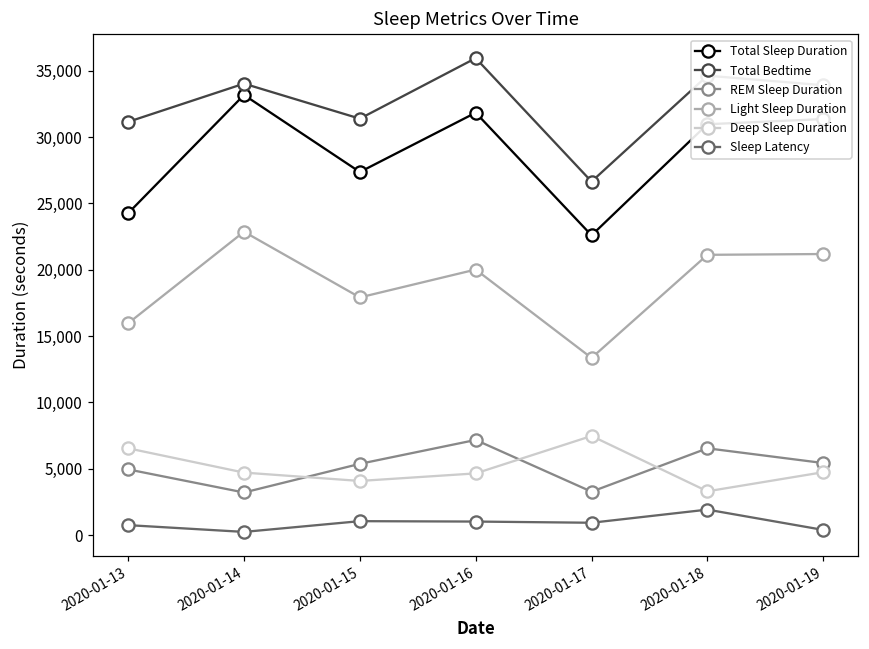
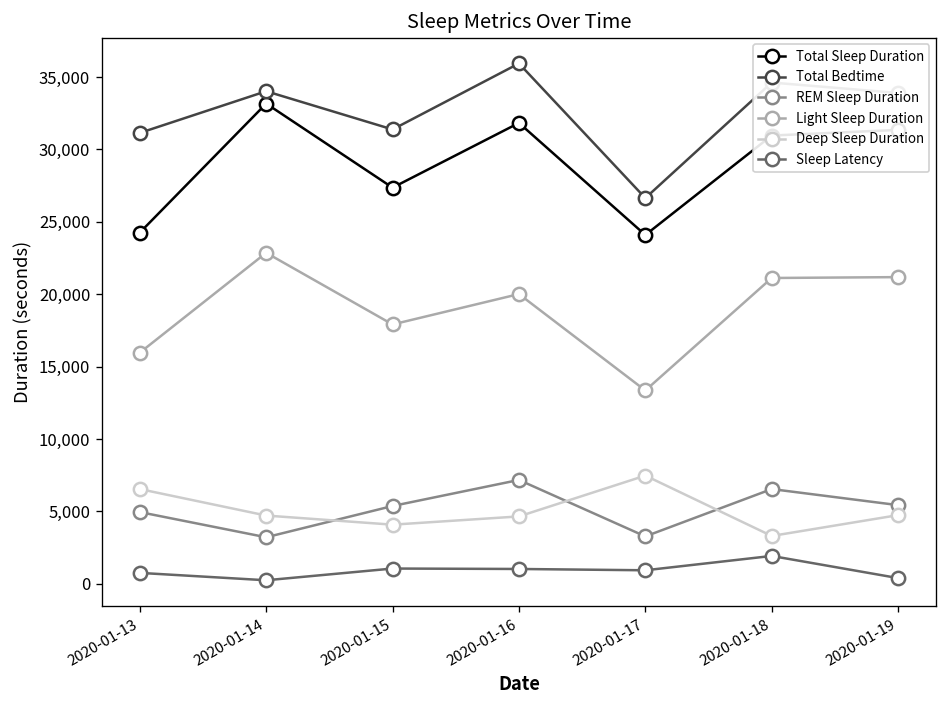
Total Sleep Duration, 2020-01-17: 22,600 -> 24,100
